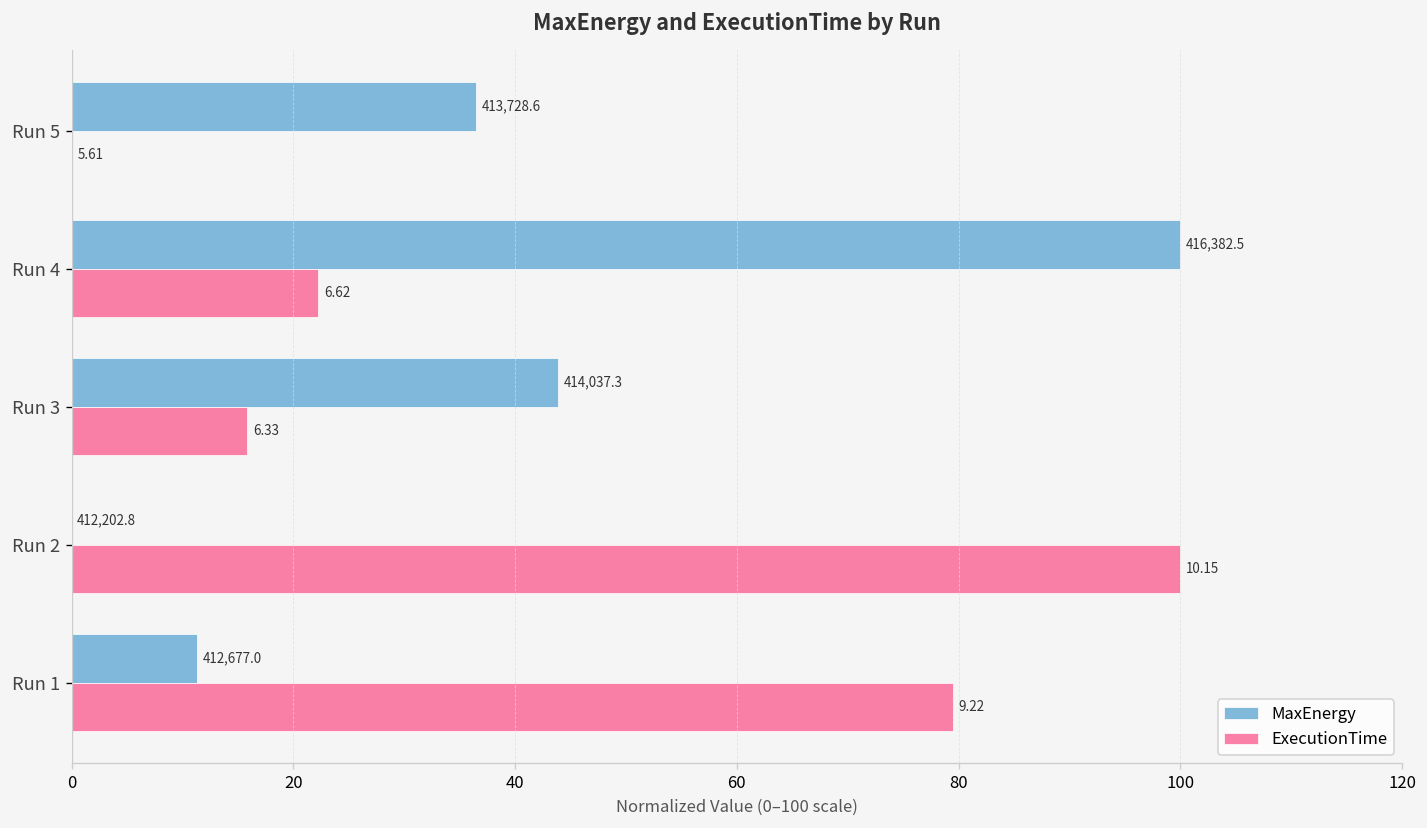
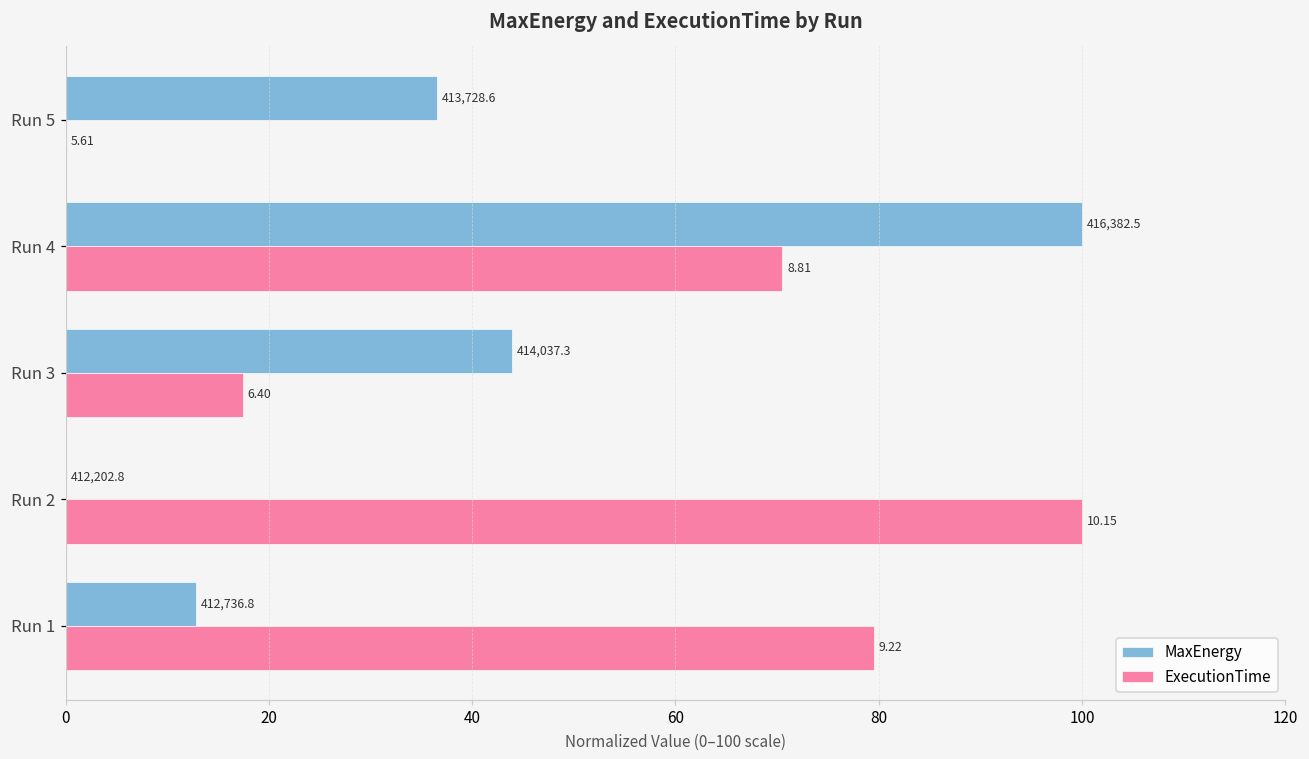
ExecutionTime, Run 4: 6.62 -> 8.81
ExecutionTime, Run 3: 6.33 -> 6.40
MaxEnergy, Run 1: 412,677.0 -> 412,736.8
